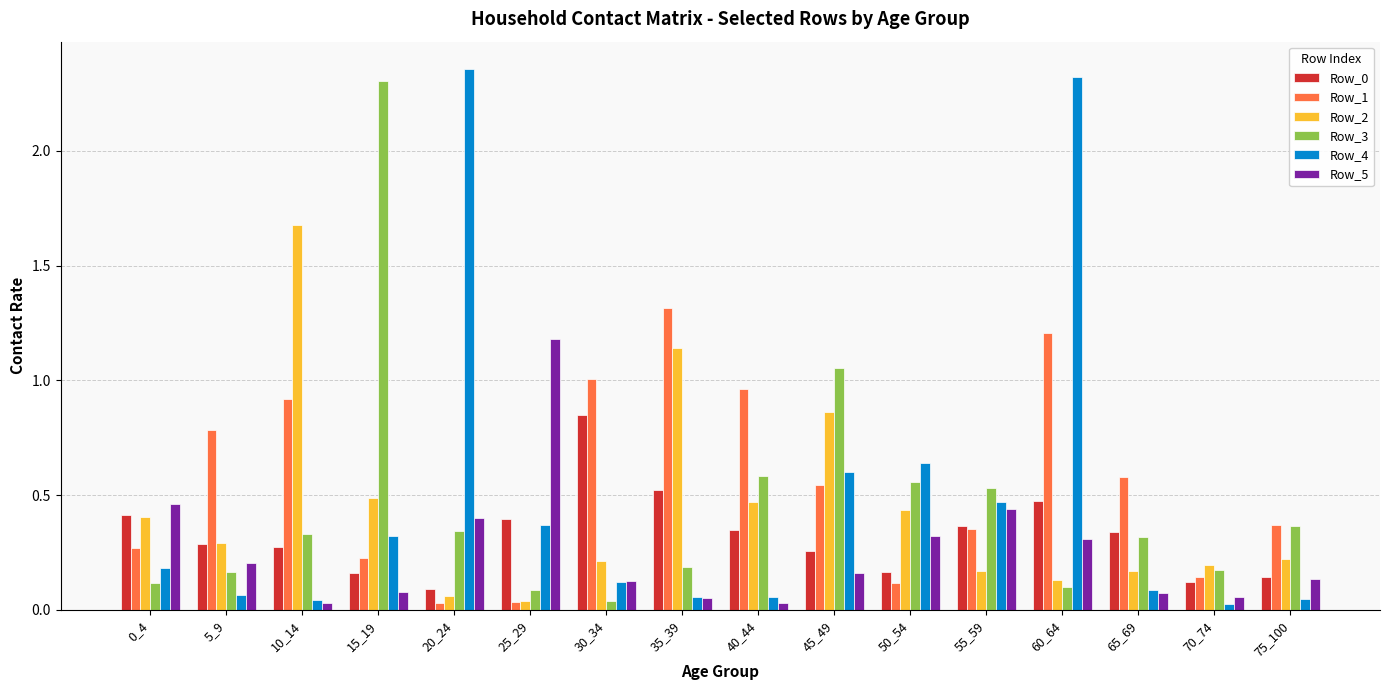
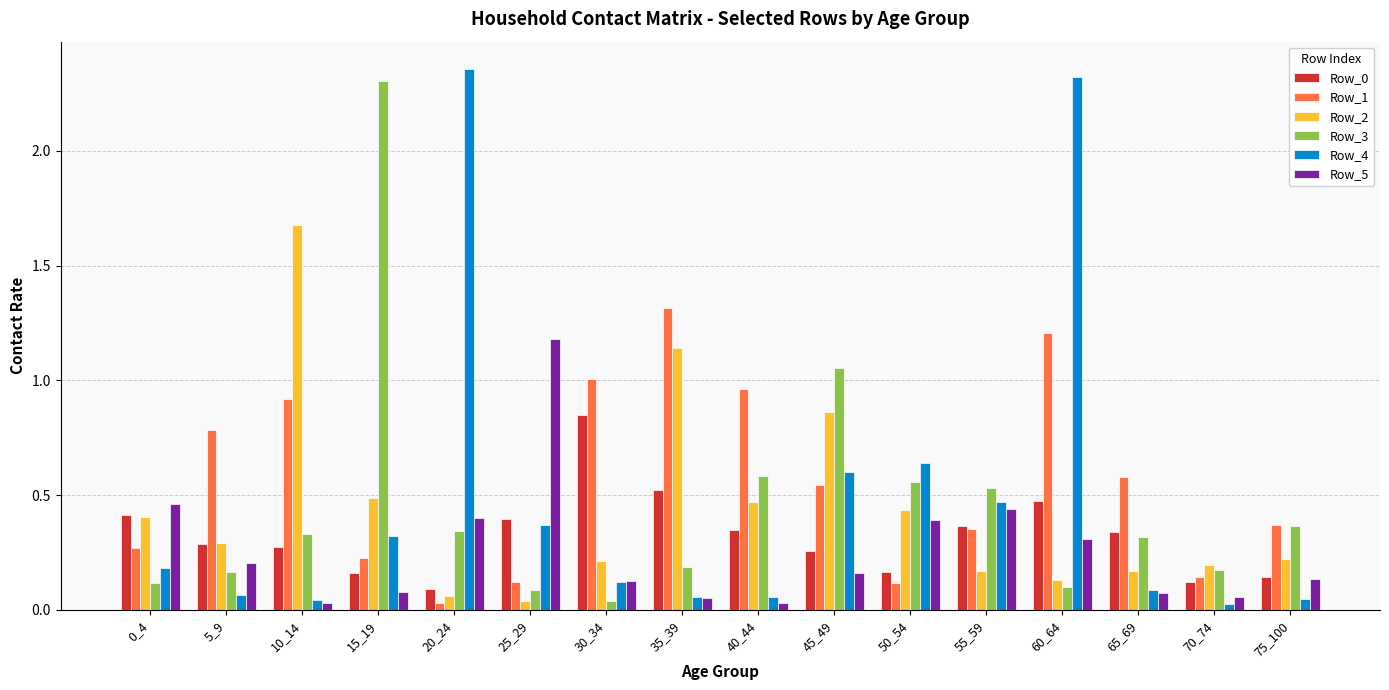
Row_1, 25_29: 0.03 -> 0.12
Row_5, 50_54: 0.32 -> 0.39
